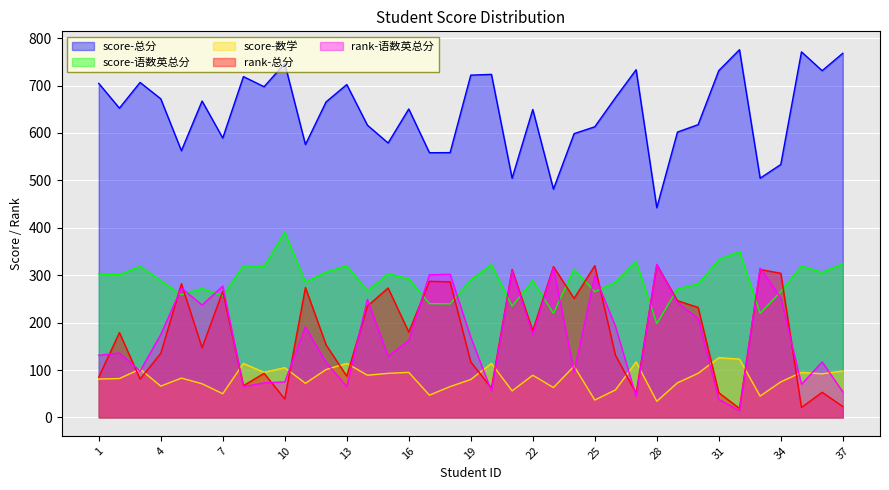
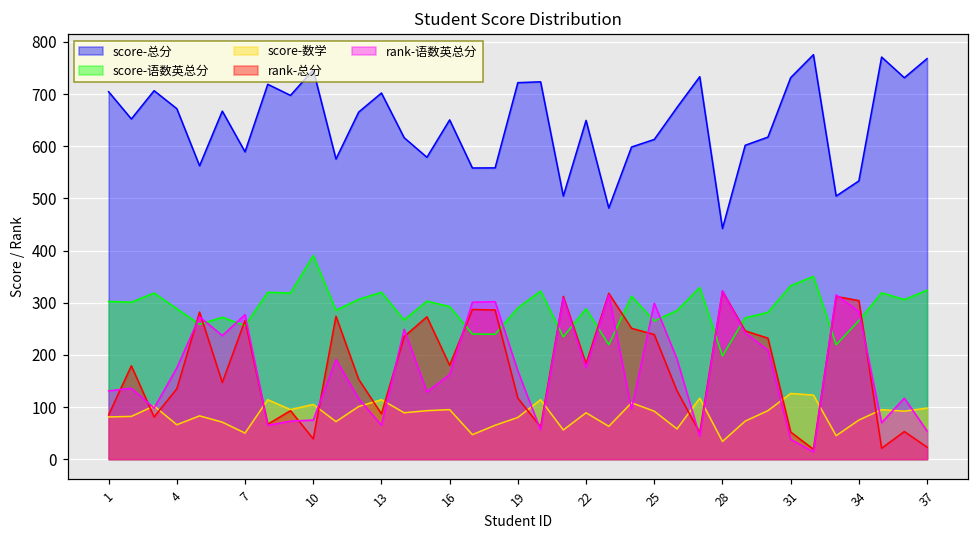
score-数学, 25: 40 -> 90
rank-总分, 25: 320 -> 240
rank-语数英总分, 34: 250 -> 280
